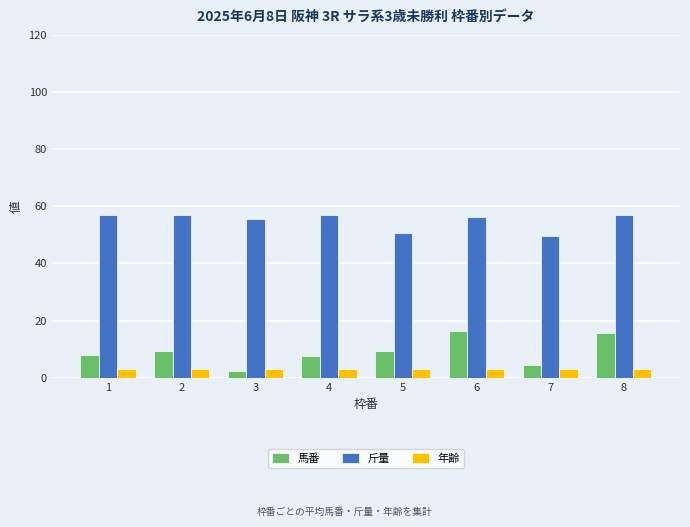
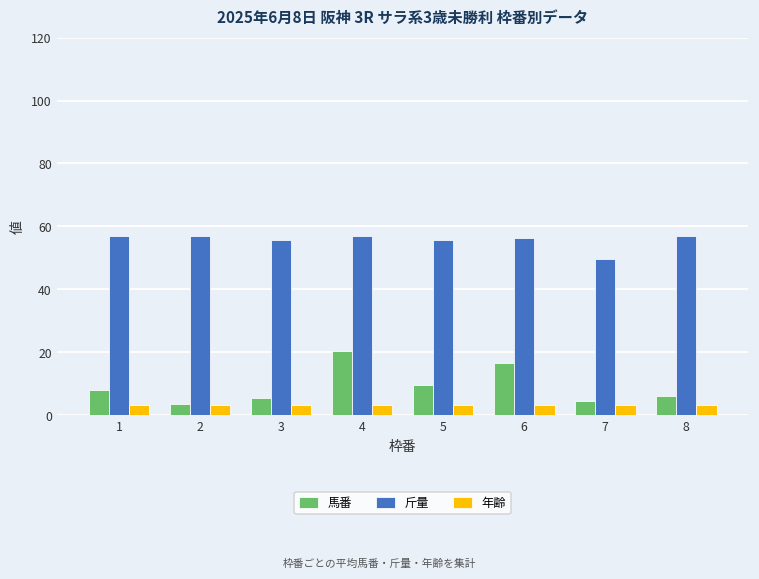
馬番, 2: 9 -> 4
馬番, 3: 3 -> 6
馬番, 4: 8 -> 20
斤量, 5: 51 -> 56
馬番, 8: 16 -> 6
